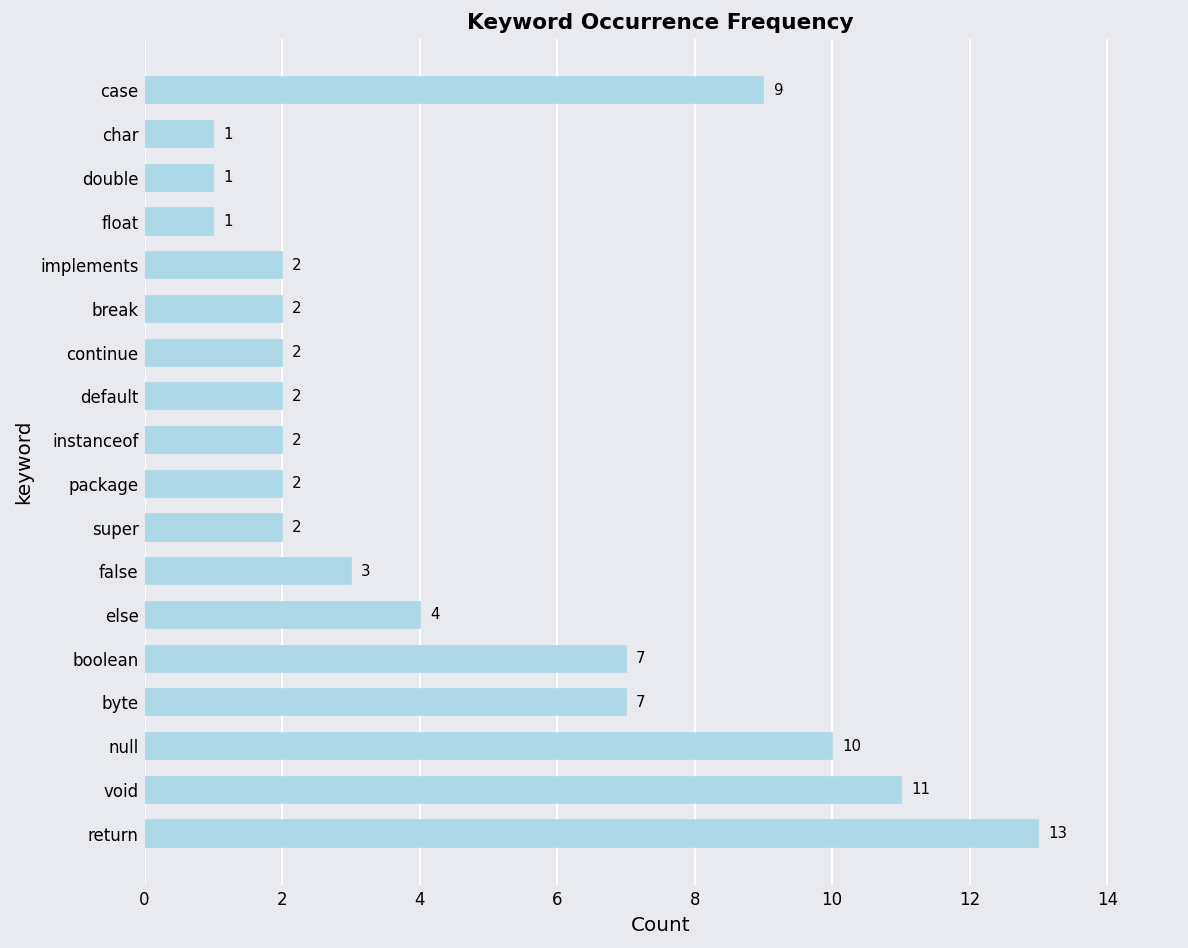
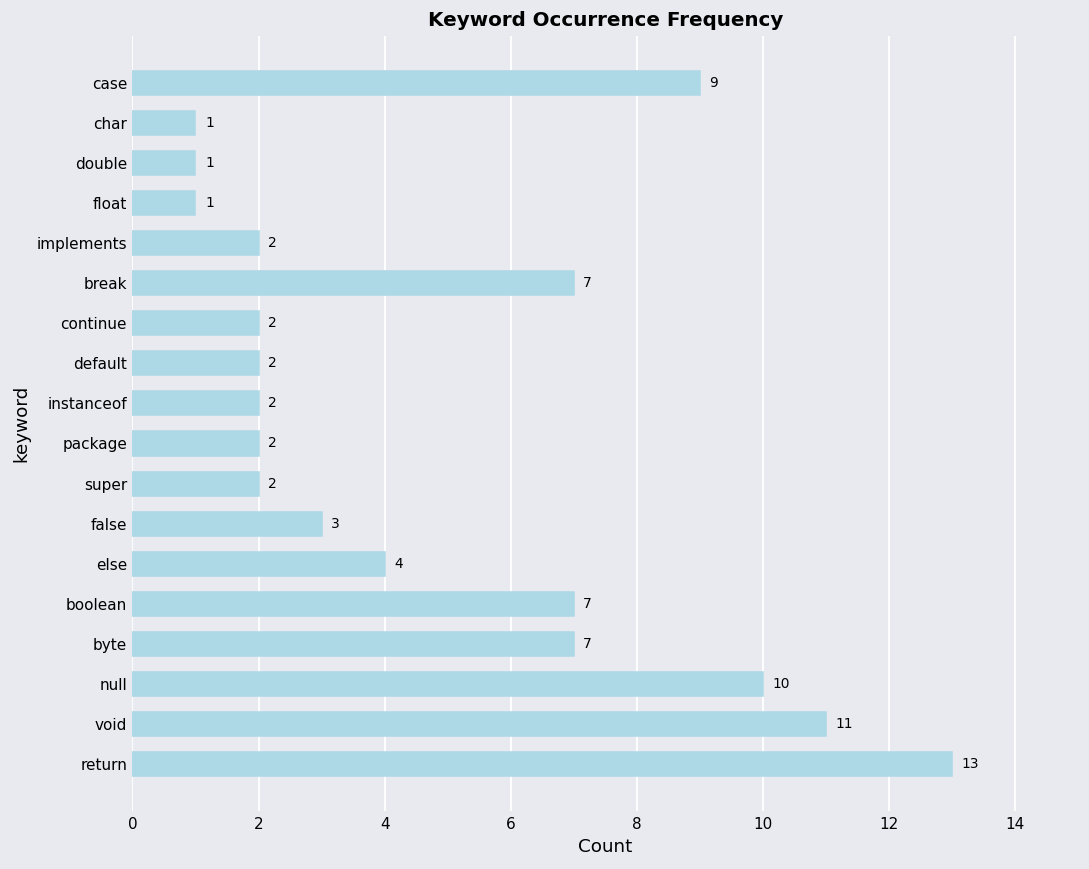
break: 2 -> 7
